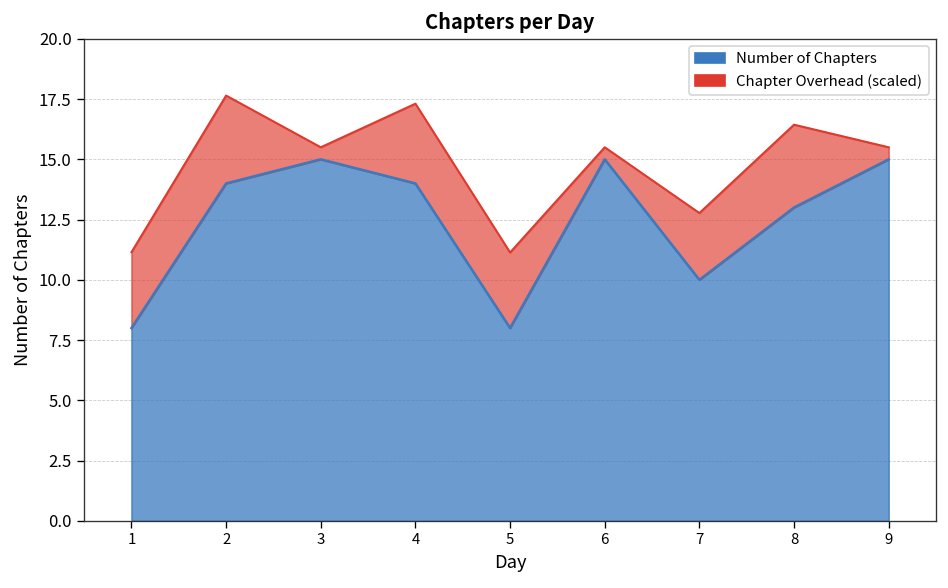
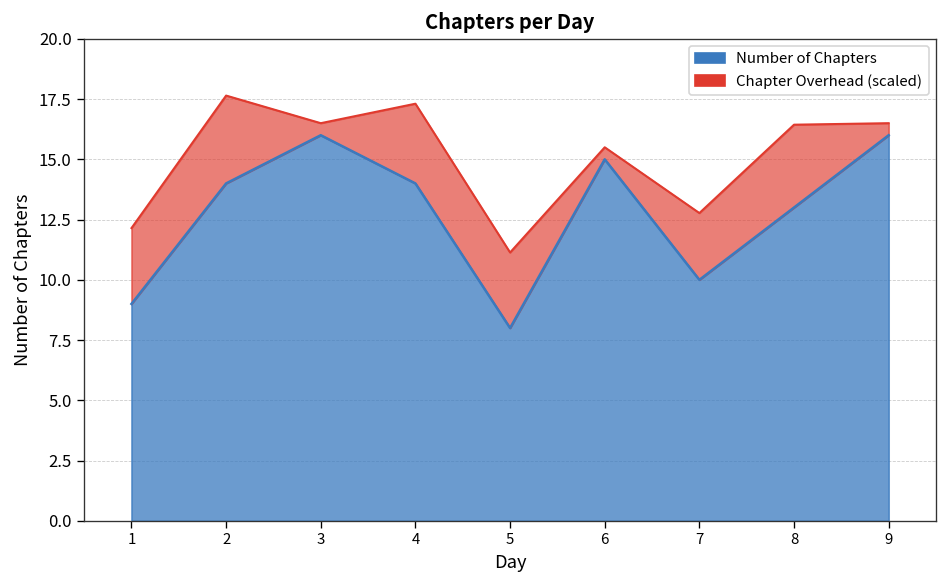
Number of Chapters, 1: 8 -> 9
Number of Chapters, 3: 15 -> 16
Number of Chapters, 9: 15 -> 16
